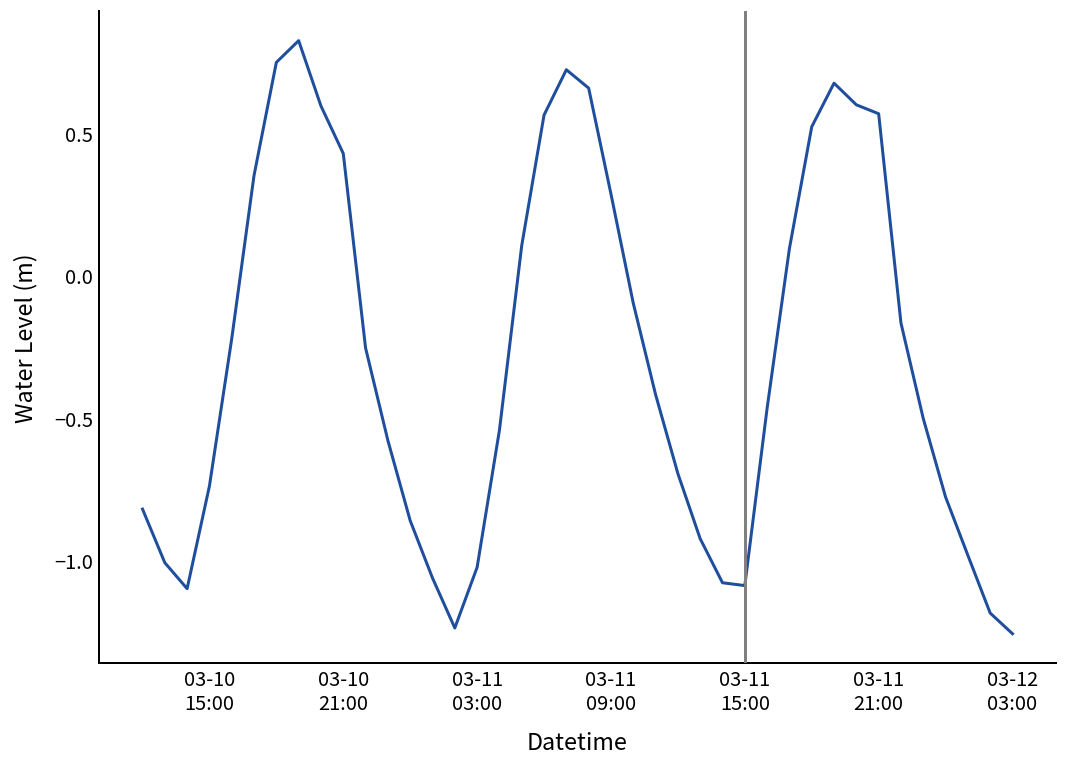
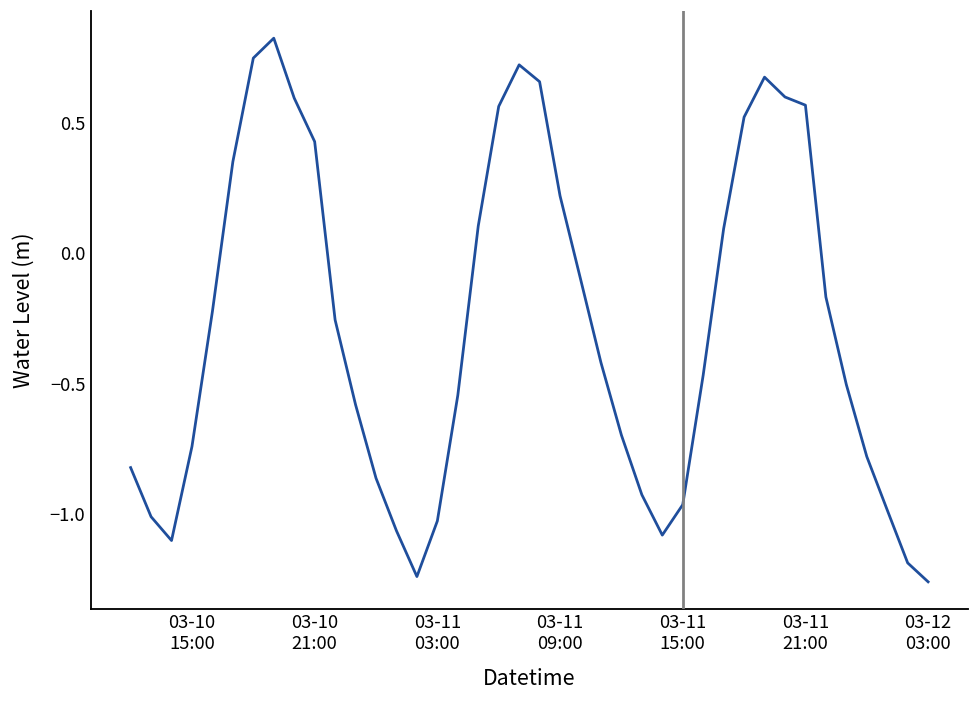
03-11 09:00: 0.29 -> 0.22
03-11 15:00: -1.09 -> -0.96
